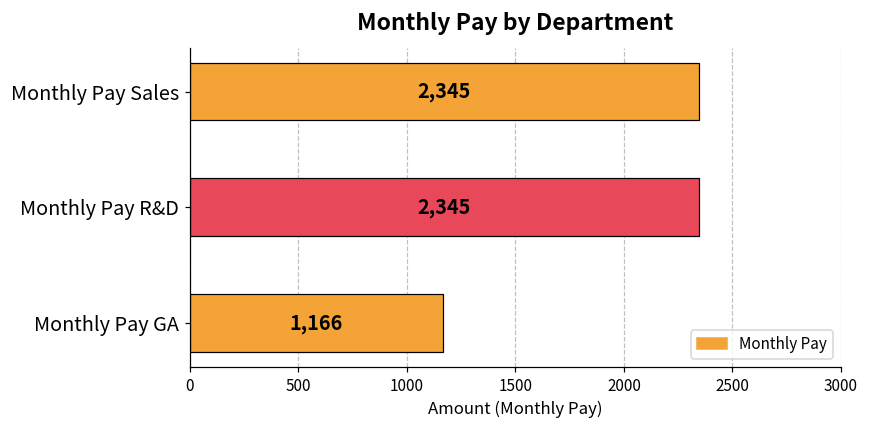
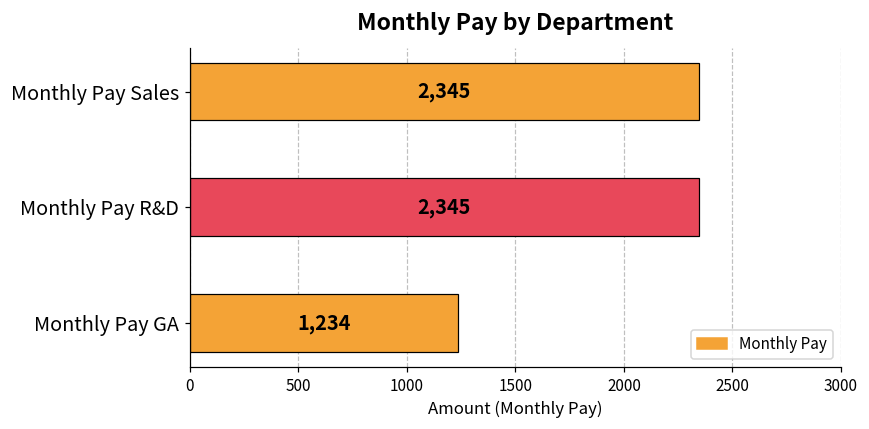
Monthly Pay GA: 1,166 -> 1,234
